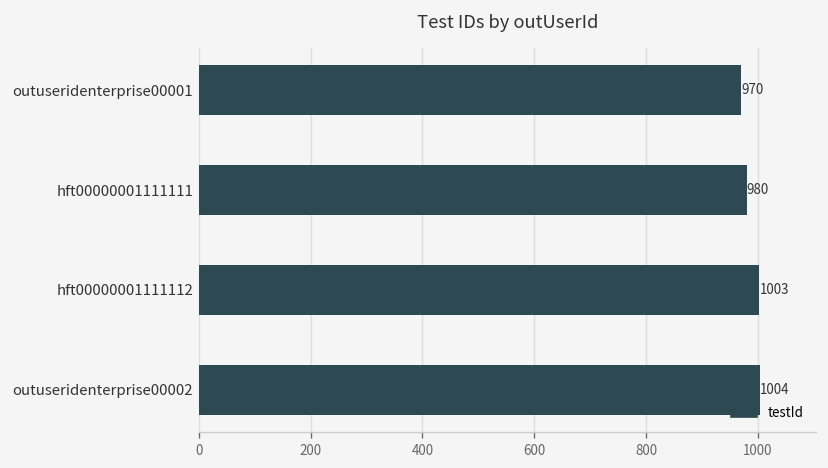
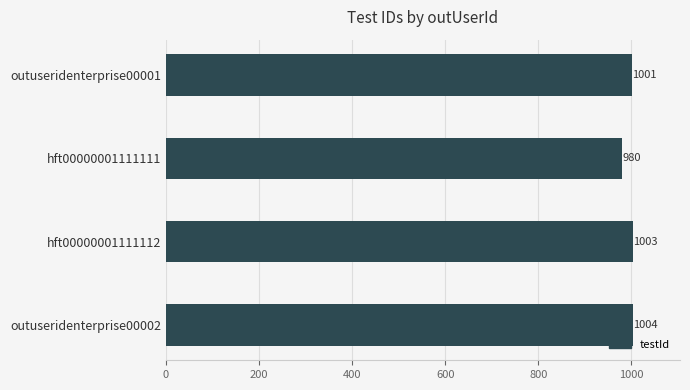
outuseridenterprise00001: 970 -> 1001
